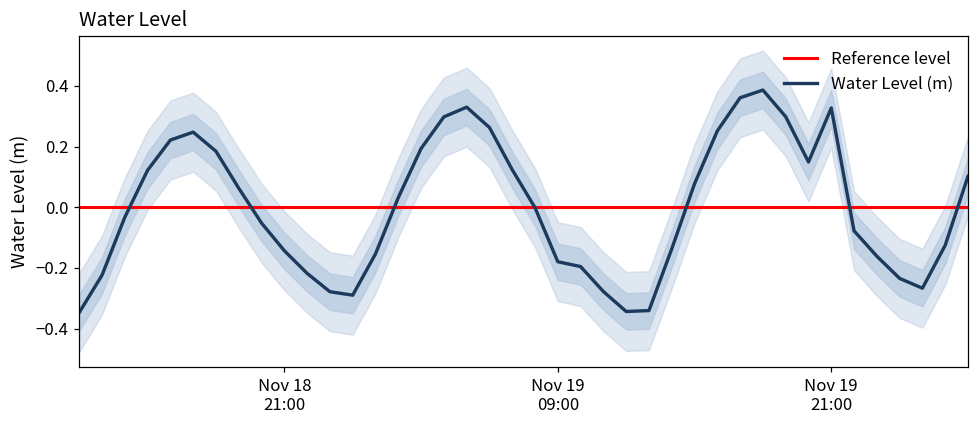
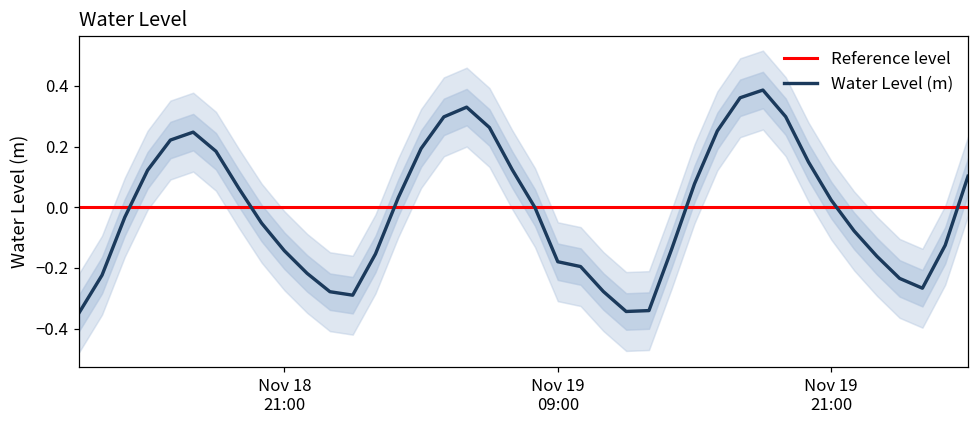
Water Level (m), Nov 19 21:00: 0.33 -> 0.02
